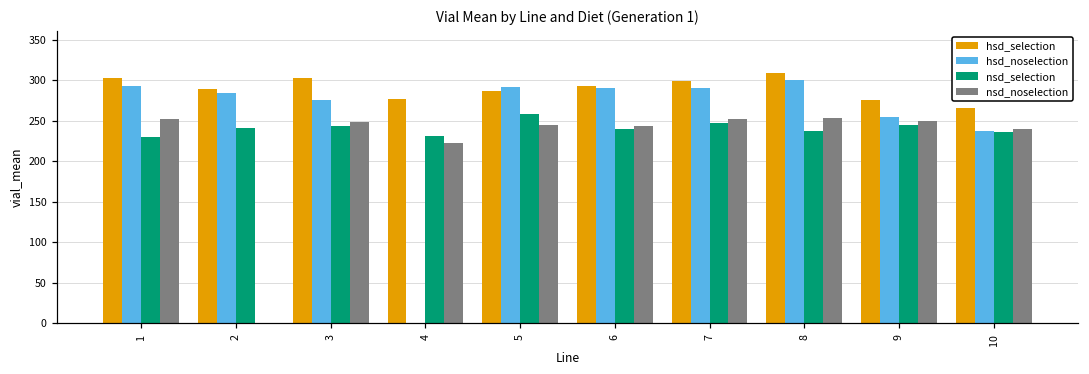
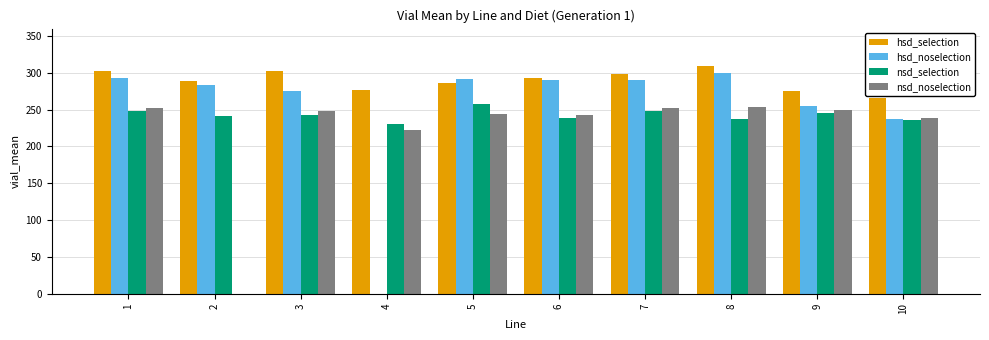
nsd_selection, 1: 230 -> 250
